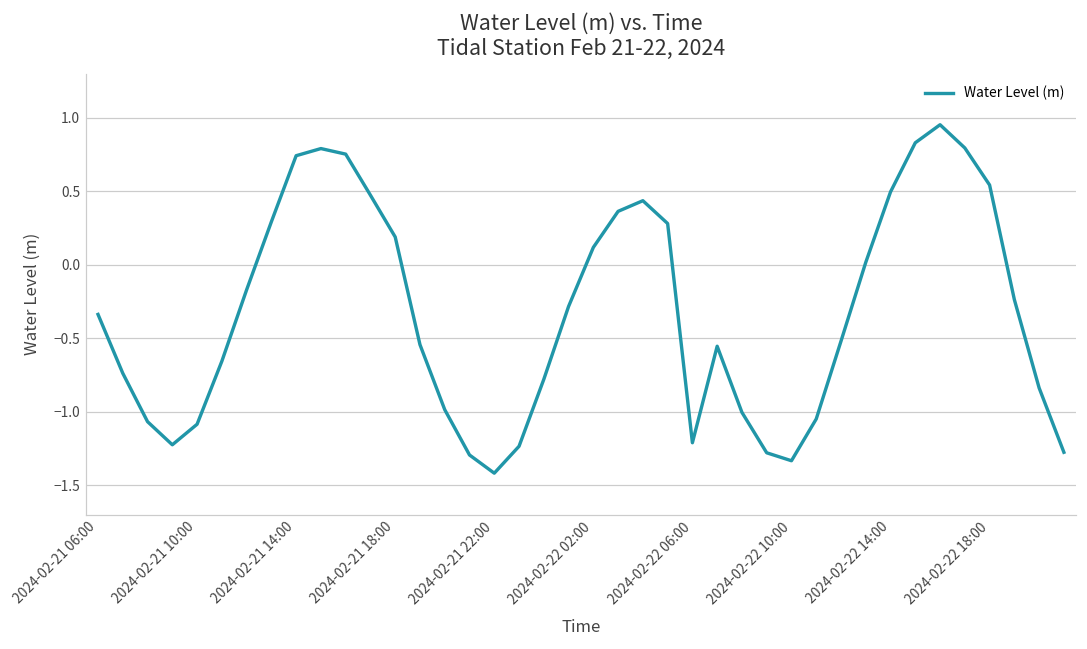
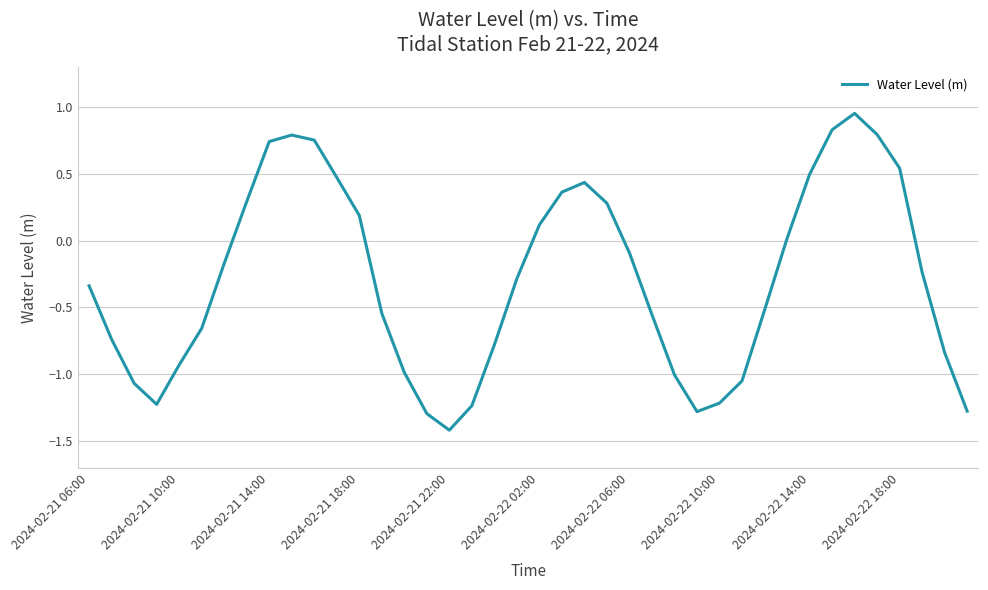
2024-02-21 10:00: -1.08 -> -0.93
2024-02-22 06:00: -1.21 -> -0.09
2024-02-22 10:00: -1.33 -> -1.22
